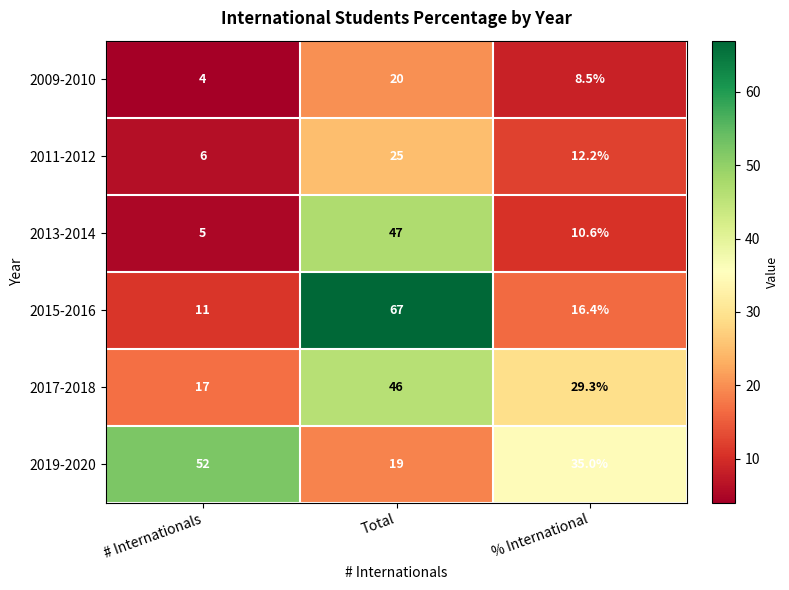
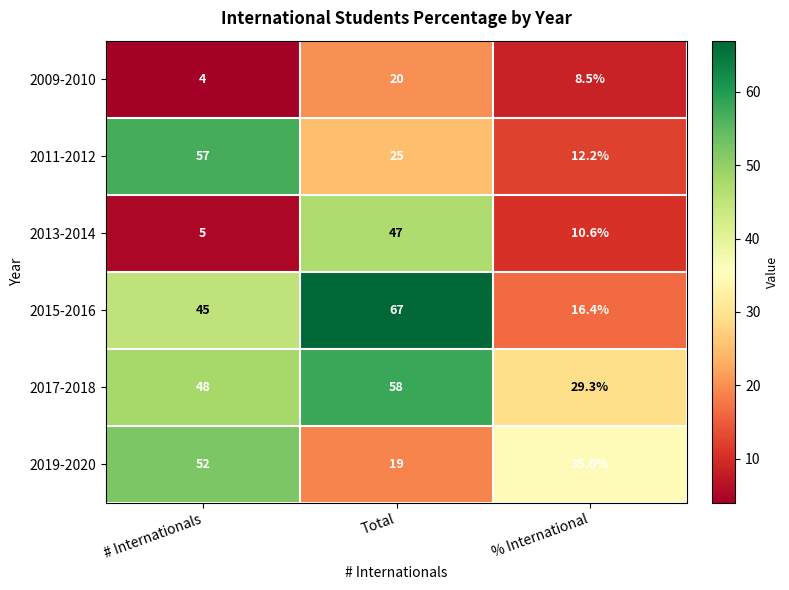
2011-2012, # Internationals: 6 -> 57
2015-2016, # Internationals: 11 -> 45
2017-2018, # Internationals: 17 -> 48
2017-2018, Total: 46 -> 58
